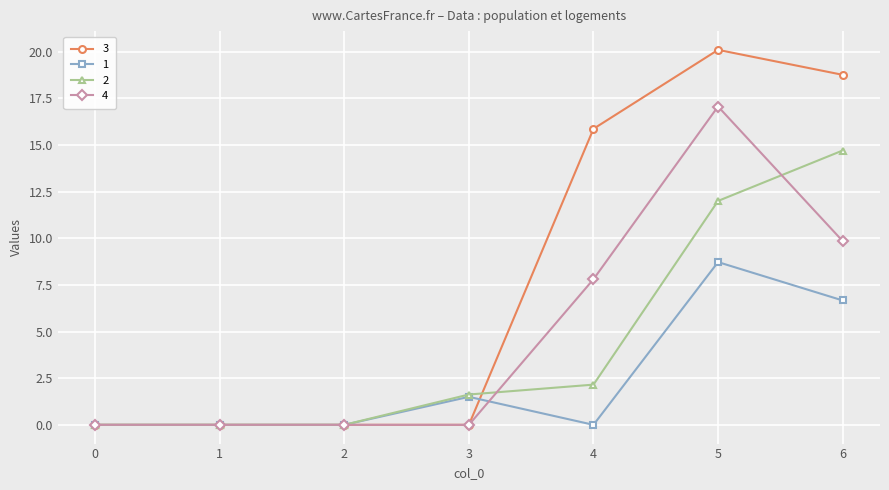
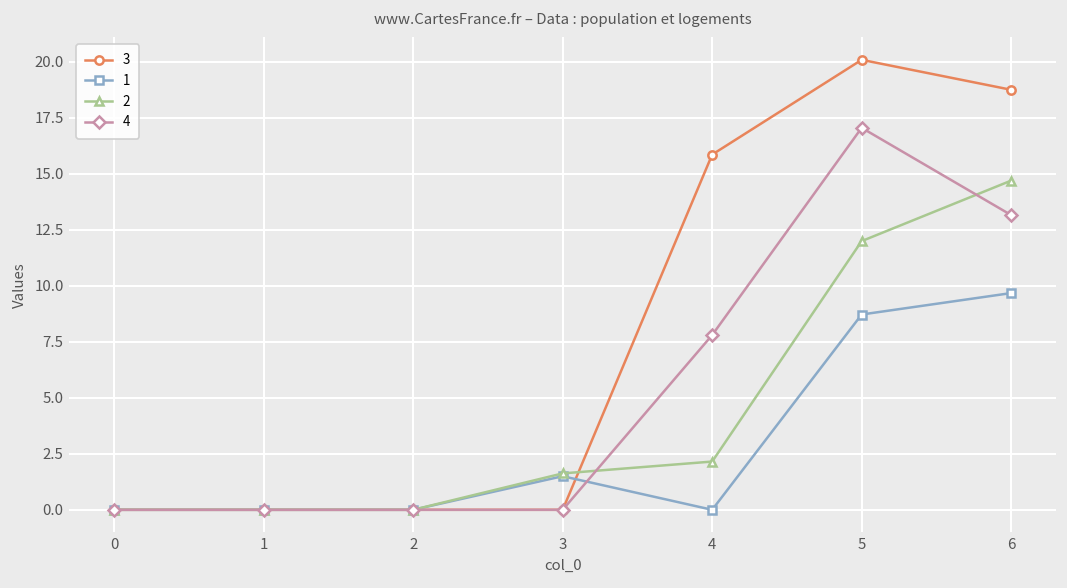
1, 6: 6.7 -> 9.7
4, 6: 9.8 -> 13.2
